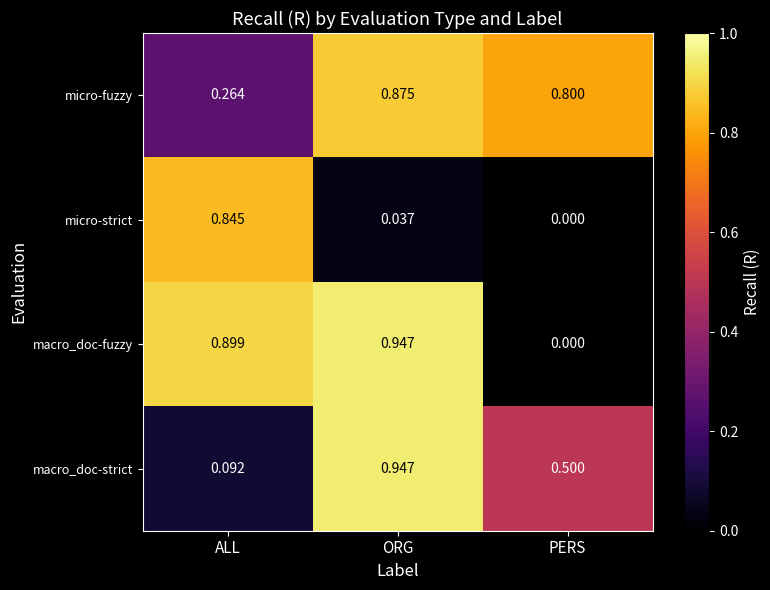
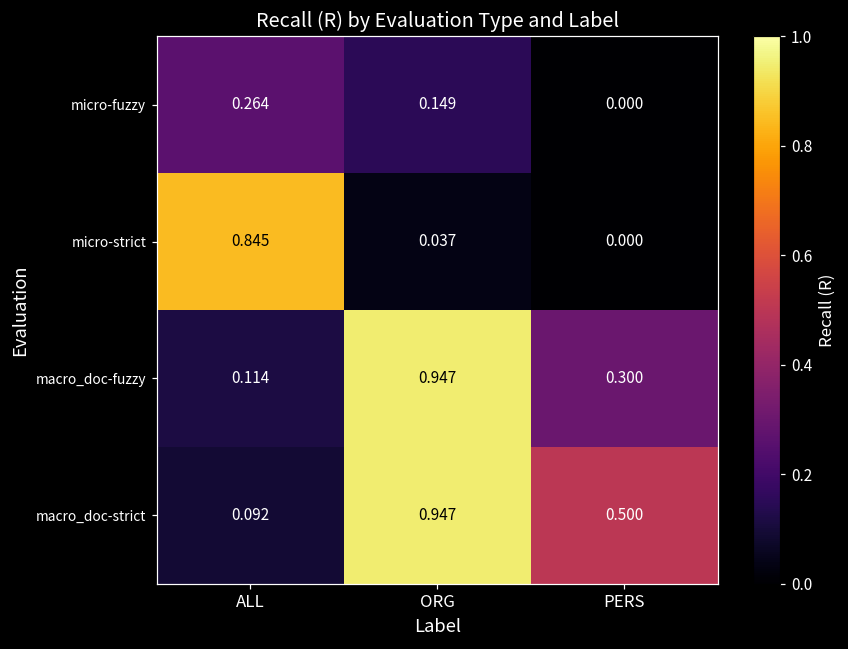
micro-fuzzy, ORG: 0.875 -> 0.149
micro-fuzzy, PERS: 0.800 -> 0.000
macro_doc-fuzzy, ALL: 0.899 -> 0.114
macro_doc-fuzzy, PERS: 0.000 -> 0.300
